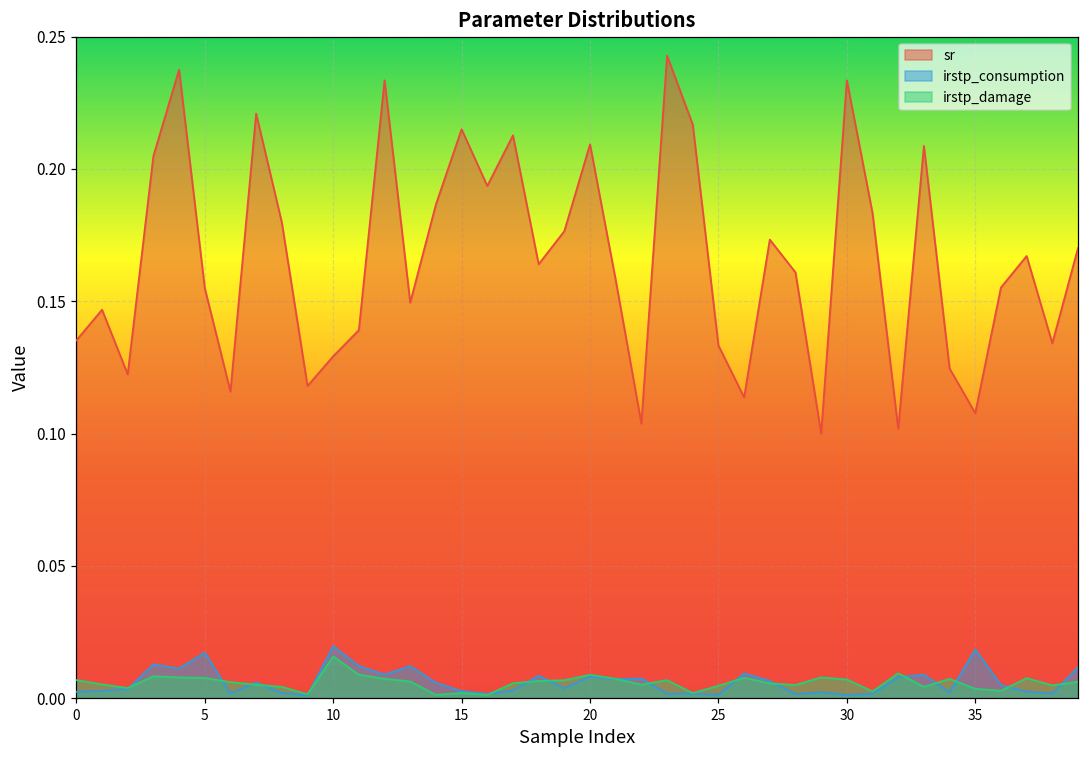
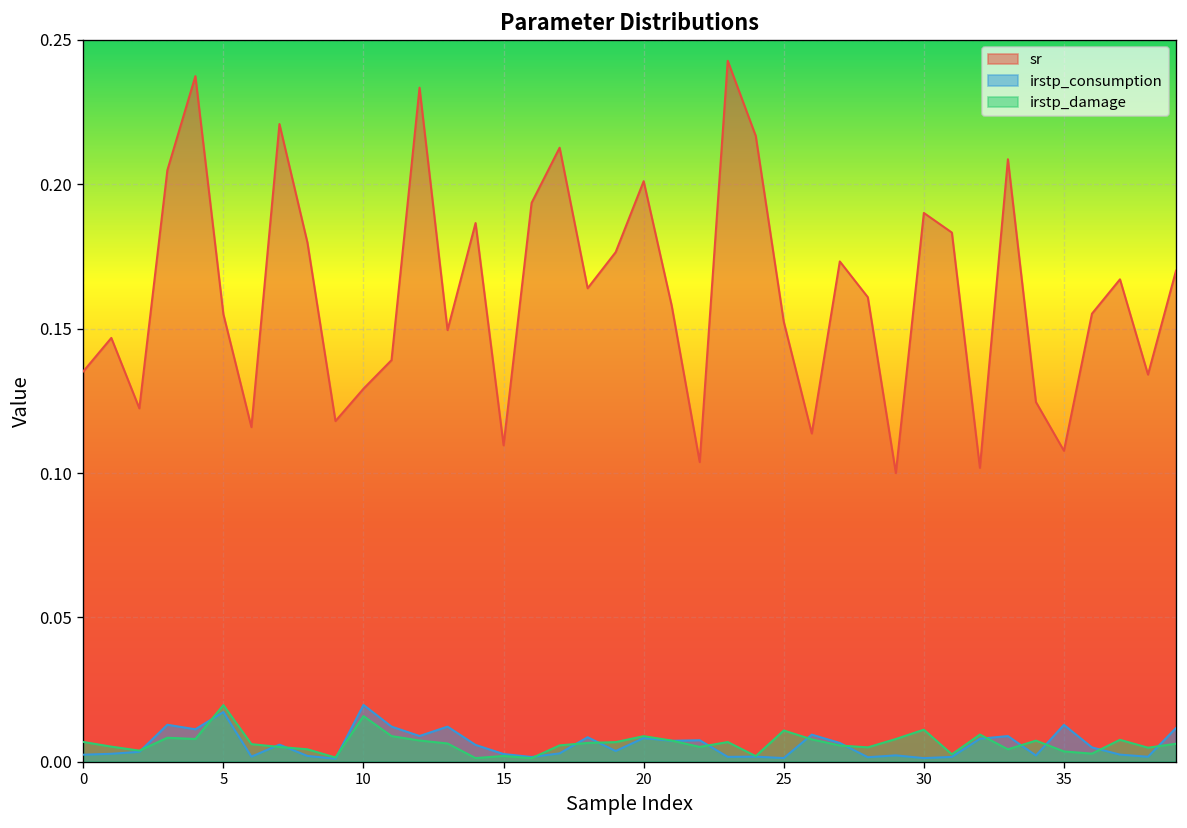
irstp_damage, 5: 0.008 -> 0.020
sr, 15: 0.215 -> 0.110
sr, 20: 0.209 -> 0.201
sr, 25: 0.133 -> 0.152
irstp_damage, 25: 0.005 -> 0.011
sr, 30: 0.234 -> 0.190
irstp_damage, 30: 0.007 -> 0.011
irstp_consumption, 35: 0.018 -> 0.013
